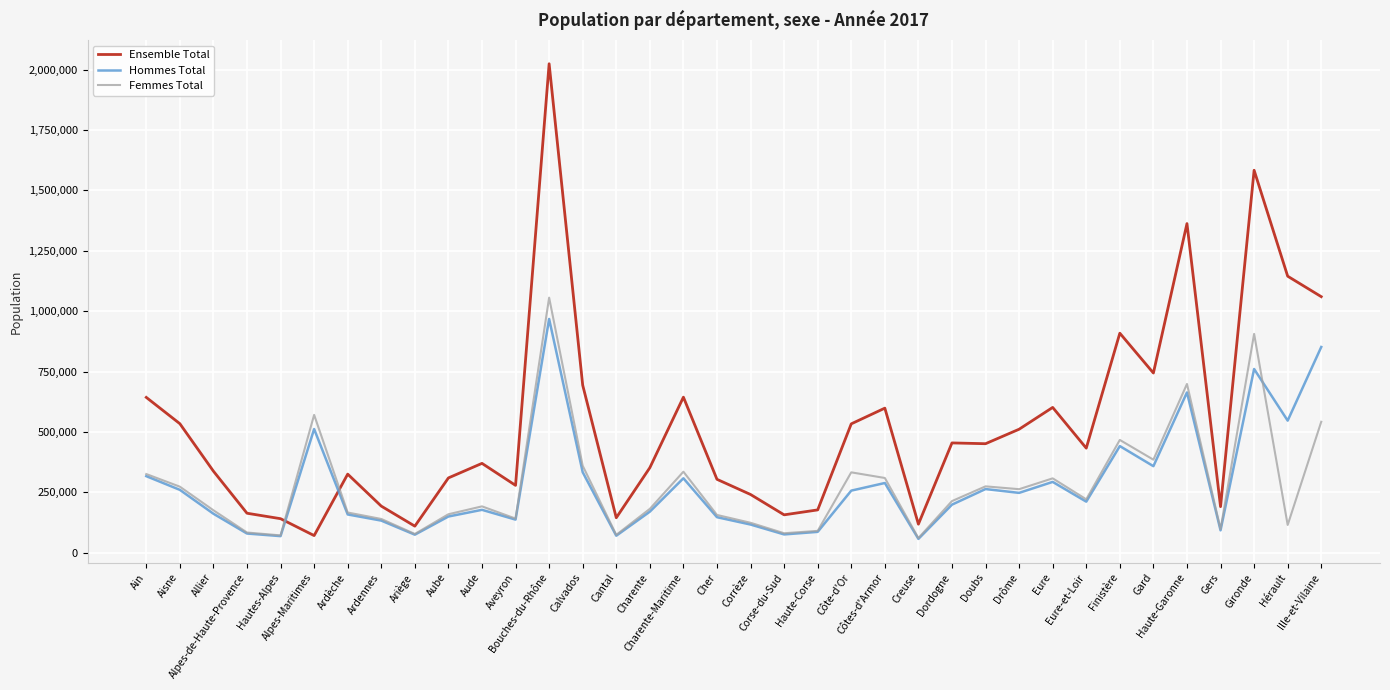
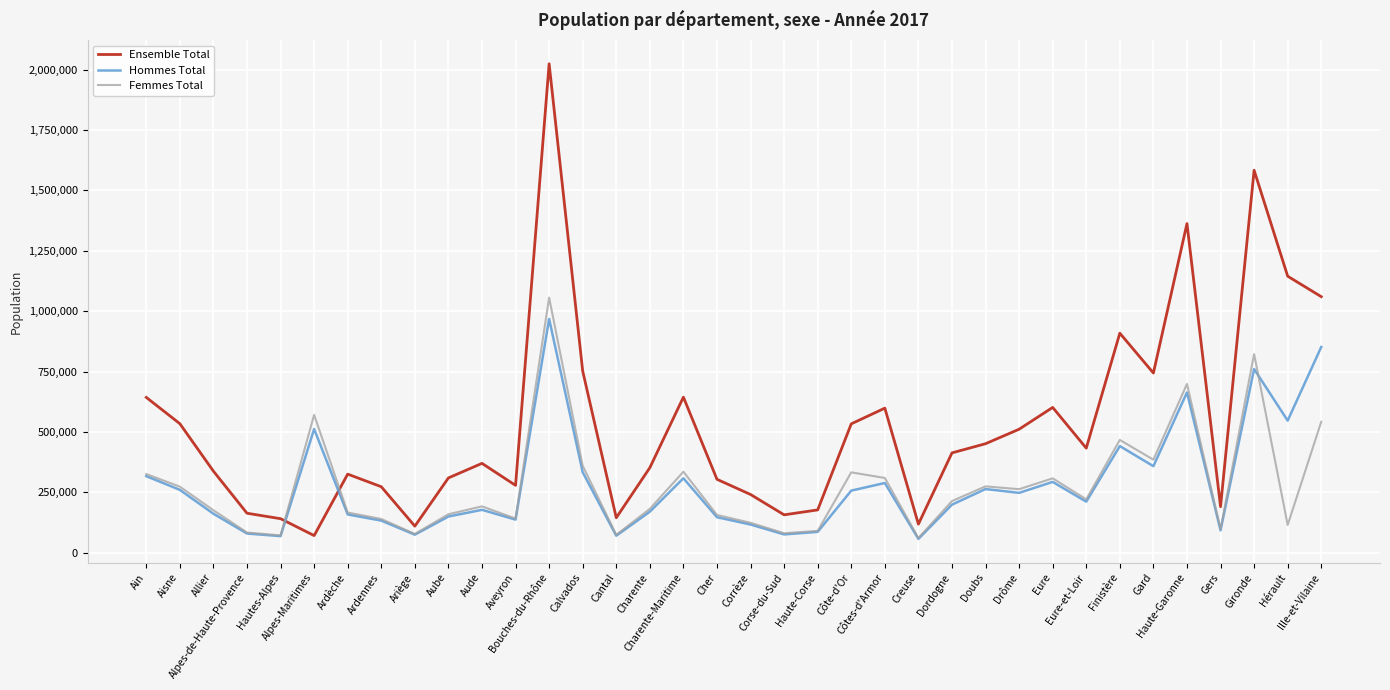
Ensemble Total, Ardennes: 190,000 -> 270,000
Ensemble Total, Calvados: 690,000 -> 750,000
Ensemble Total, Dordogne: 450,000 -> 410,000
Femmes Total, Gironde: 910,000 -> 820,000
